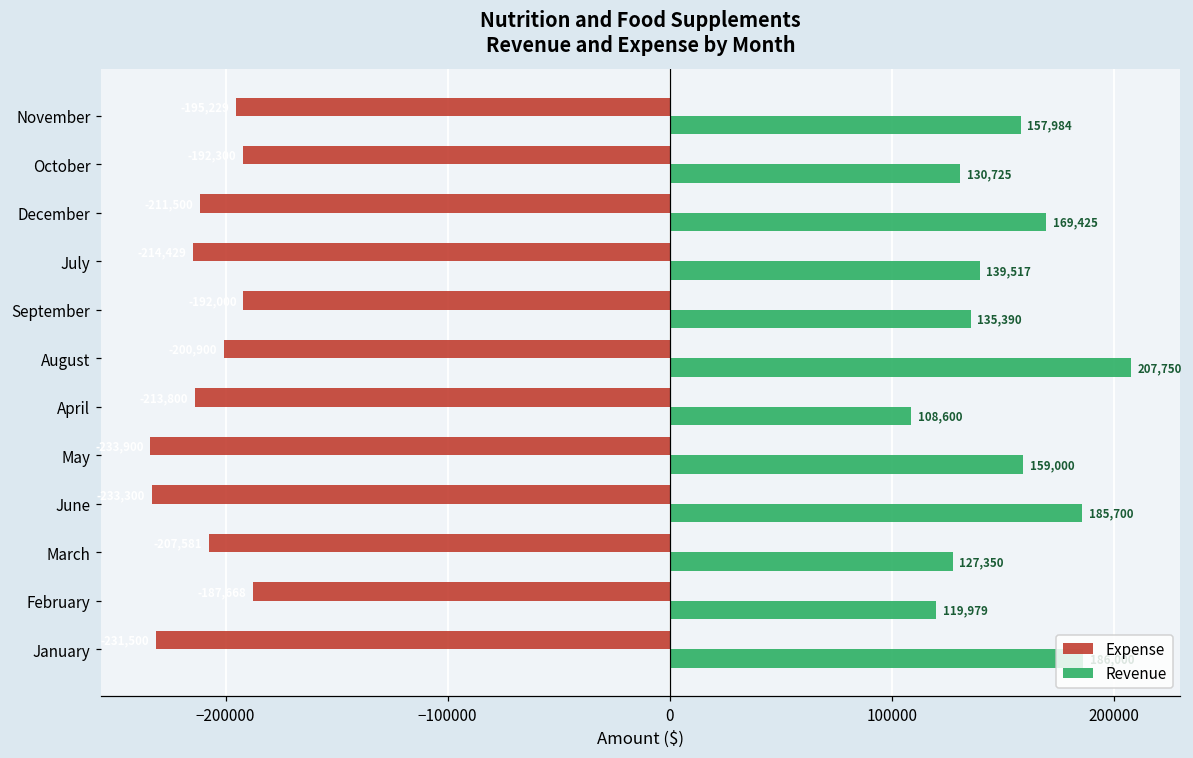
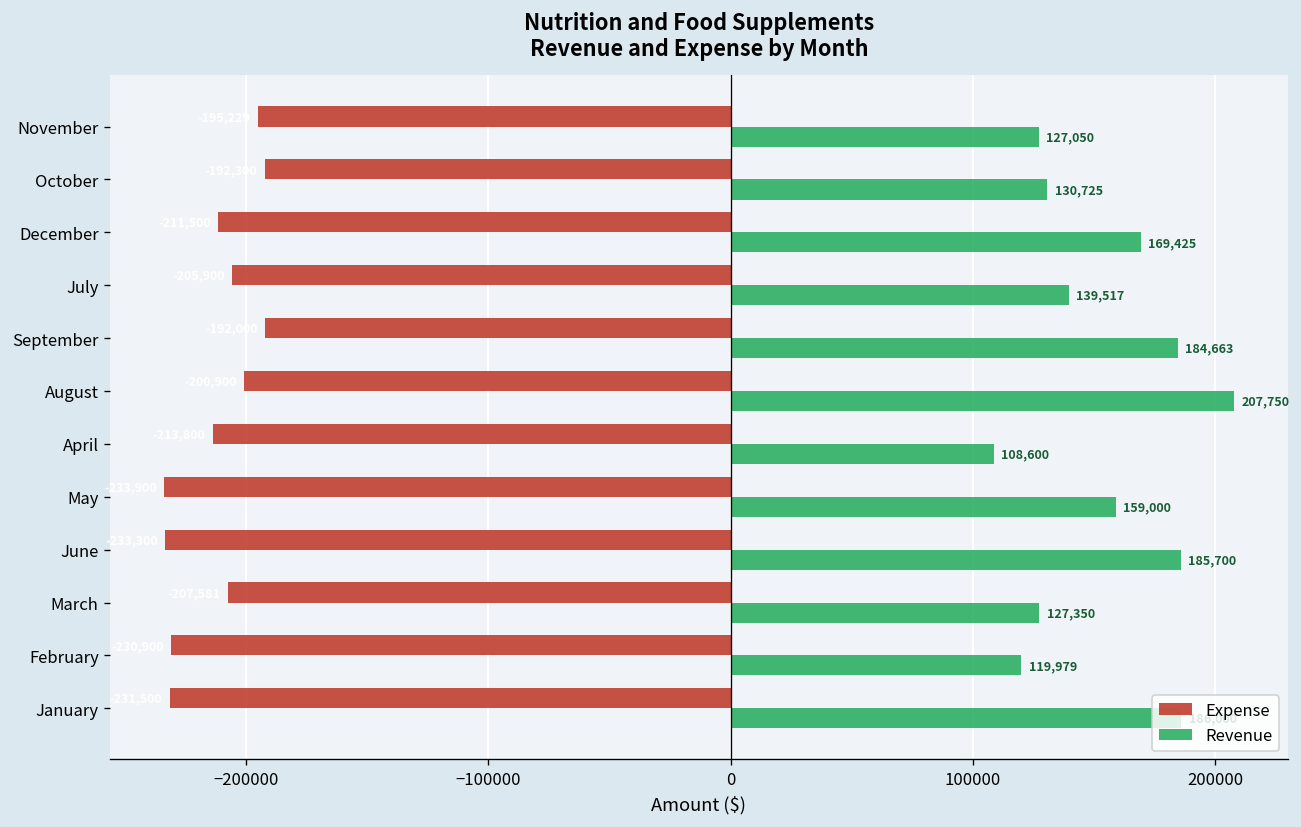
Revenue, November: 157,984 -> 127,050
Expense, July: -214000 -> -206000
Revenue, September: 135,390 -> 184,663
Expense, February: -188000 -> -231000
